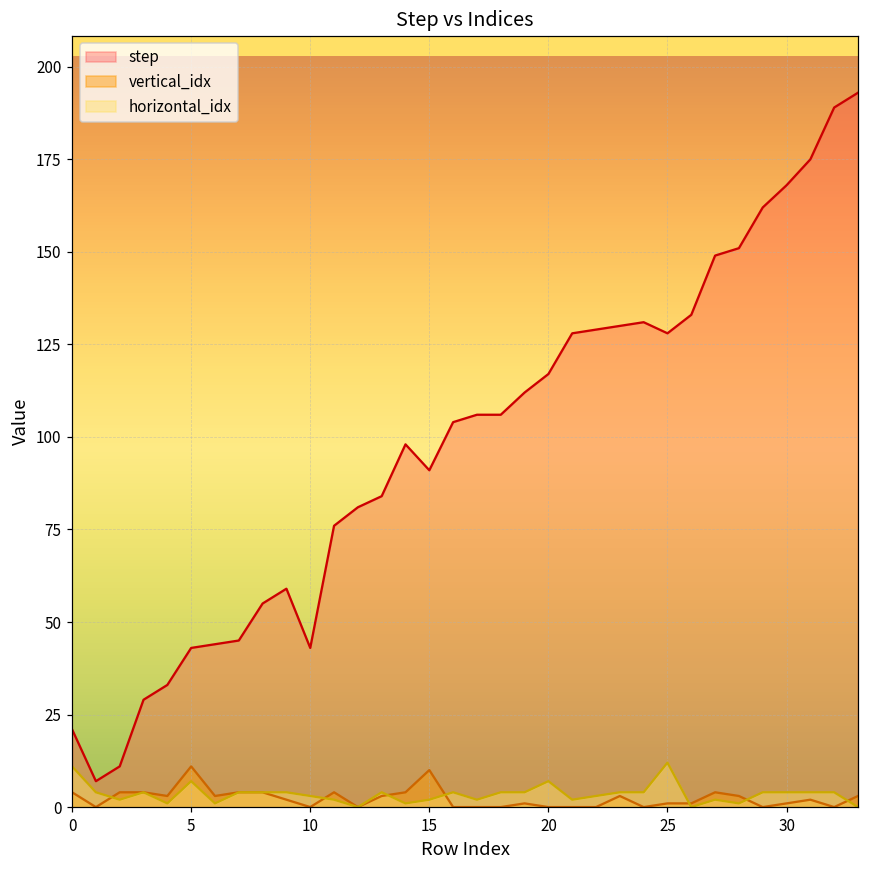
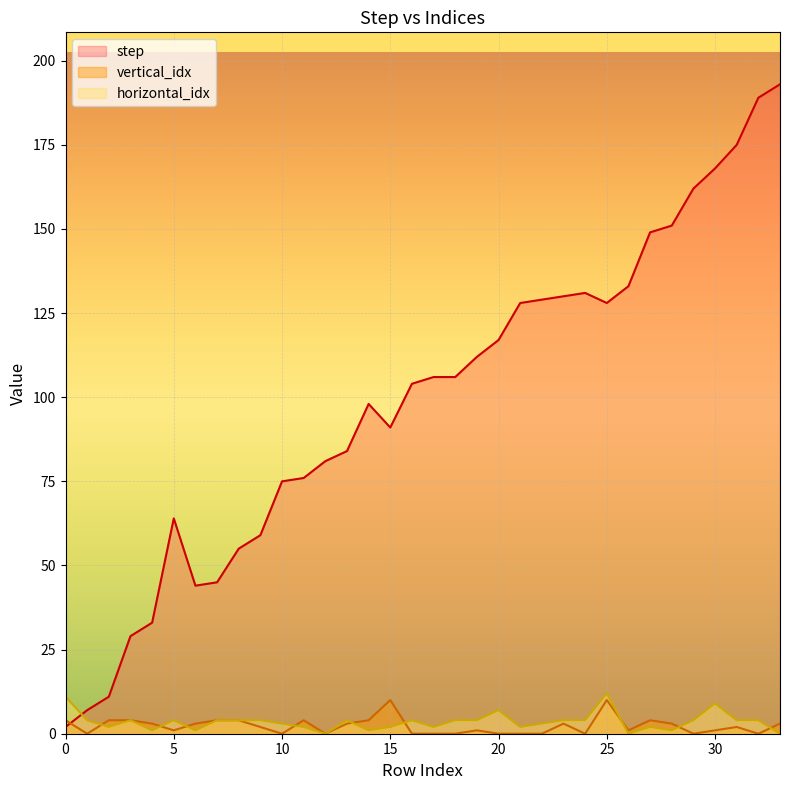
step, 0: 21 -> 2
step, 5: 43 -> 64
vertical_idx, 5: 11 -> 1
horizontal_idx, 5: 7 -> 4
step, 10: 43 -> 75
vertical_idx, 25: 1 -> 10
horizontal_idx, 30: 4 -> 9
